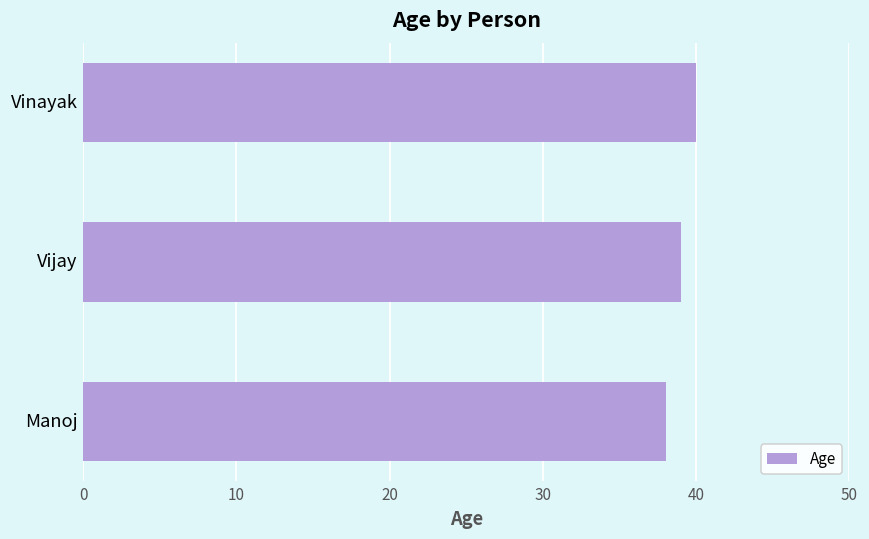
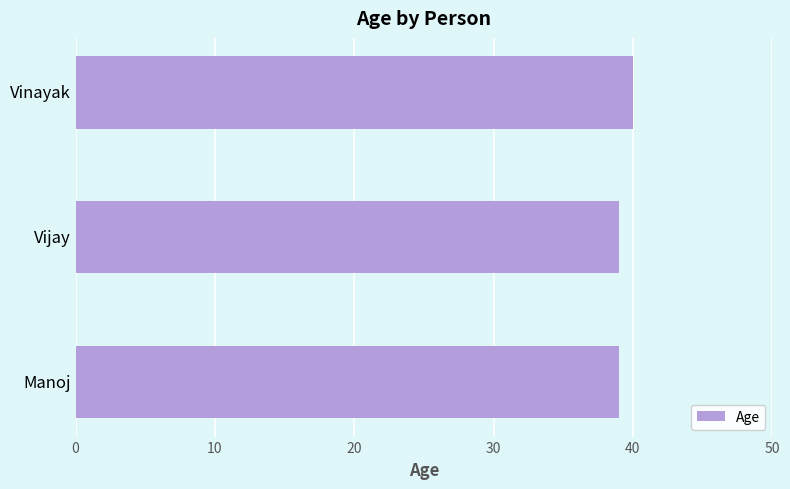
Manoj: 38 -> 39
